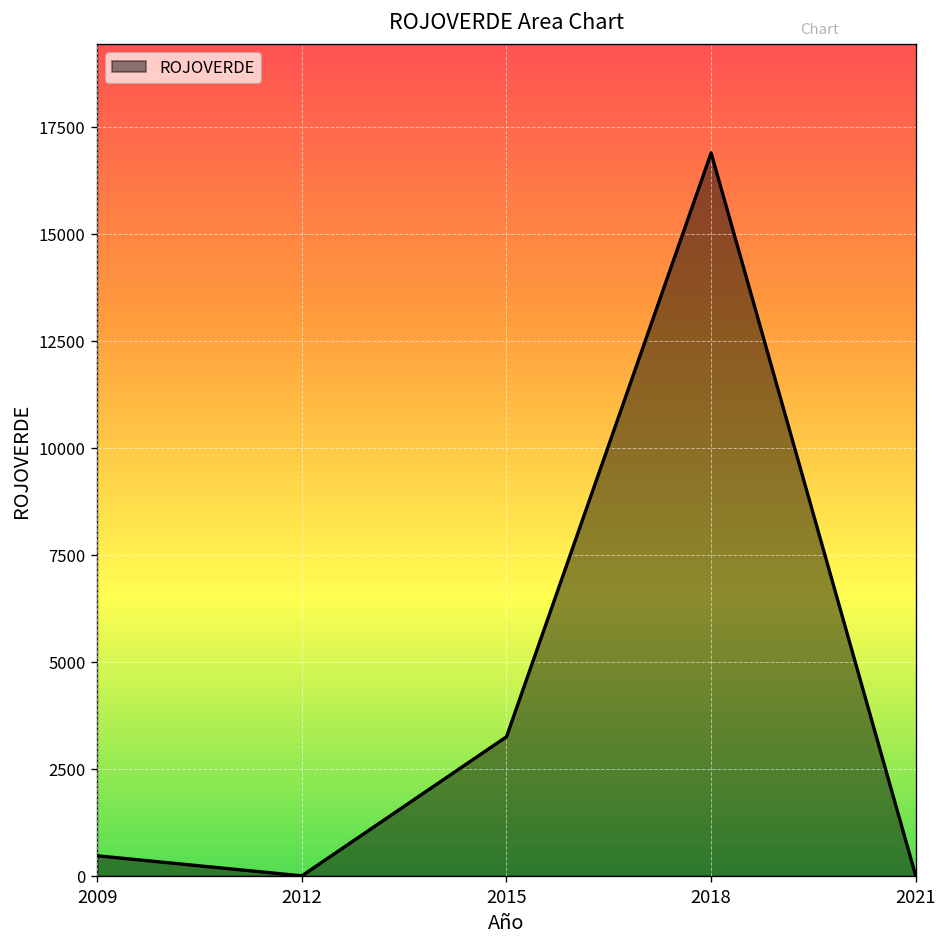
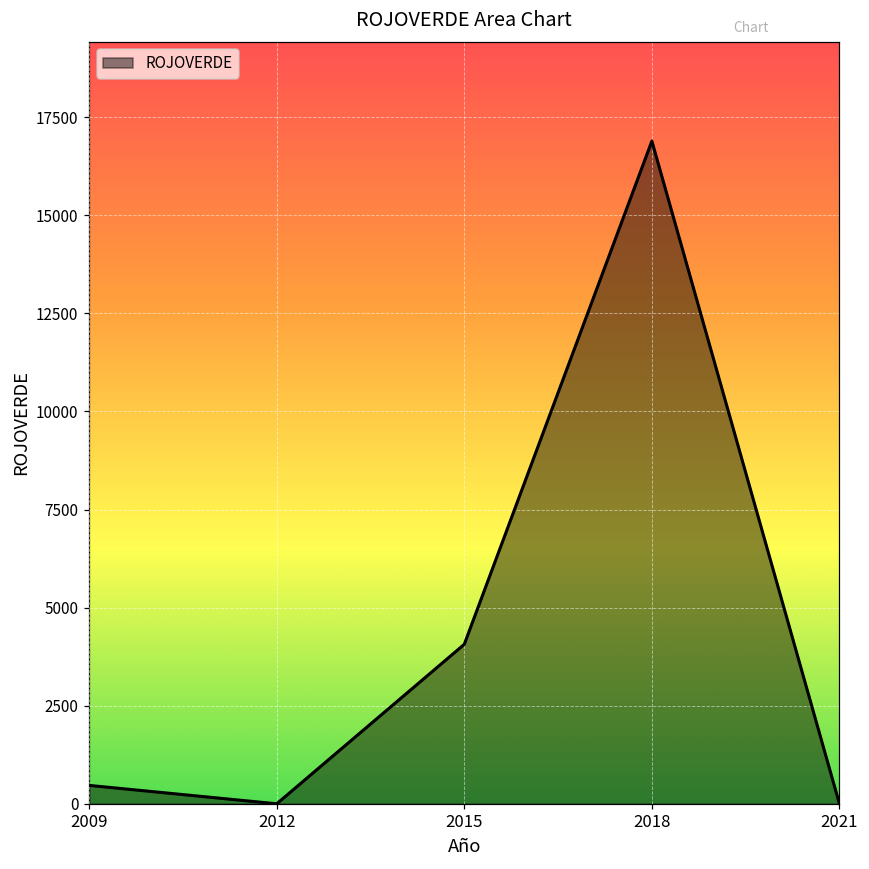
2015: 3300 -> 4100
